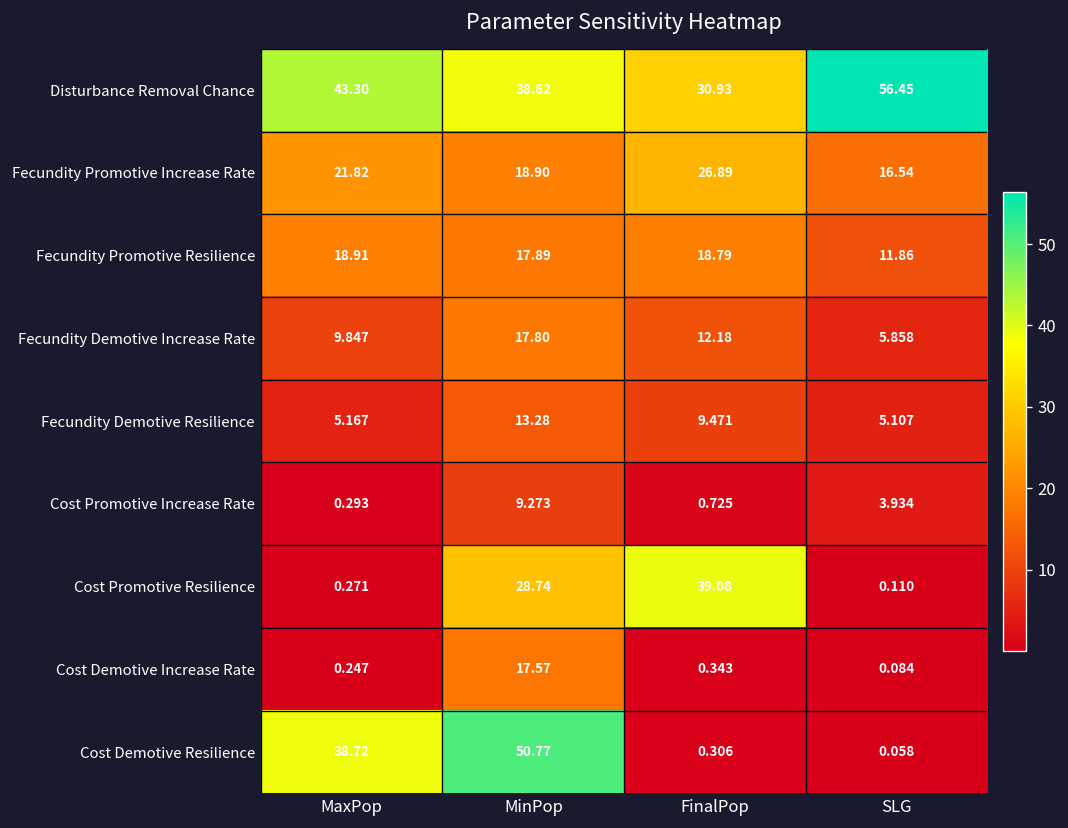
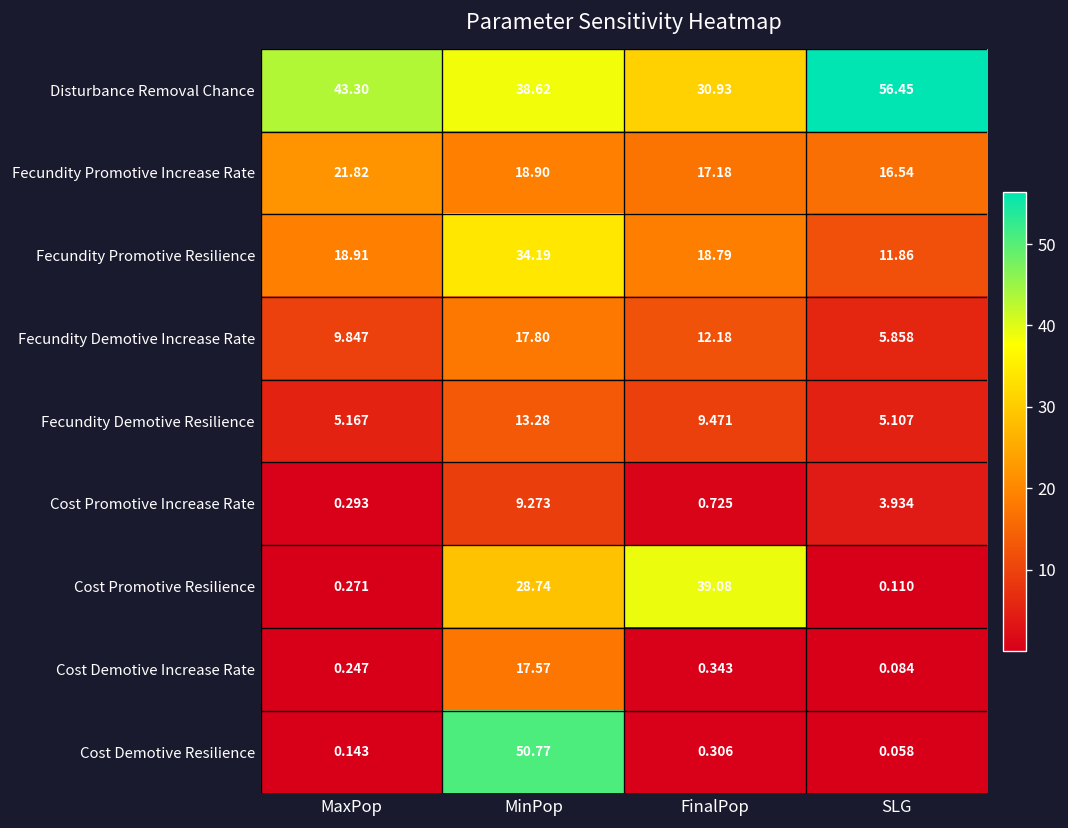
Fecundity Promotive Increase Rate, FinalPop: 26.89 -> 17.18
Fecundity Promotive Resilience, MinPop: 17.89 -> 34.19
Cost Demotive Resilience, MaxPop: 38.72 -> 0.143
